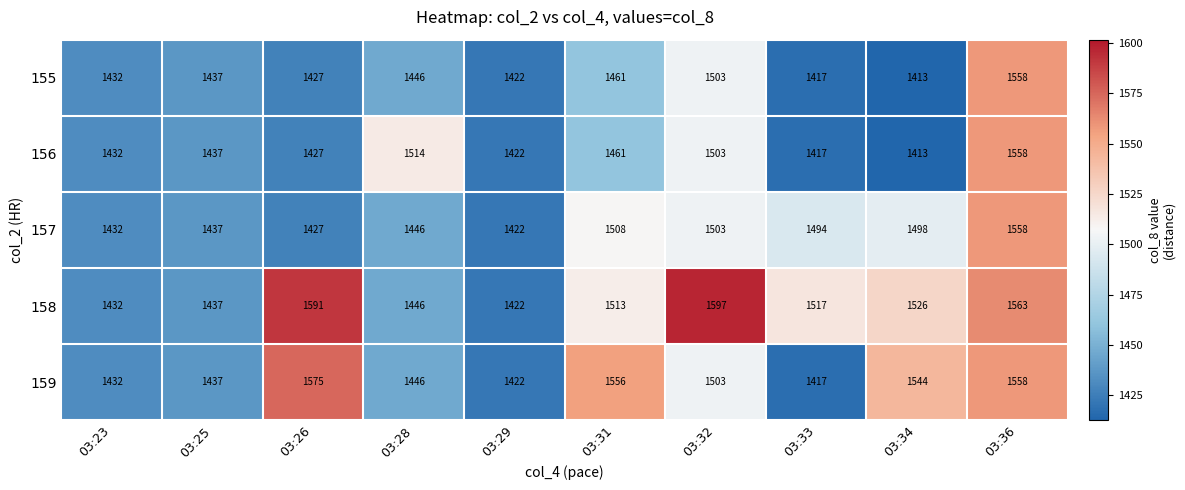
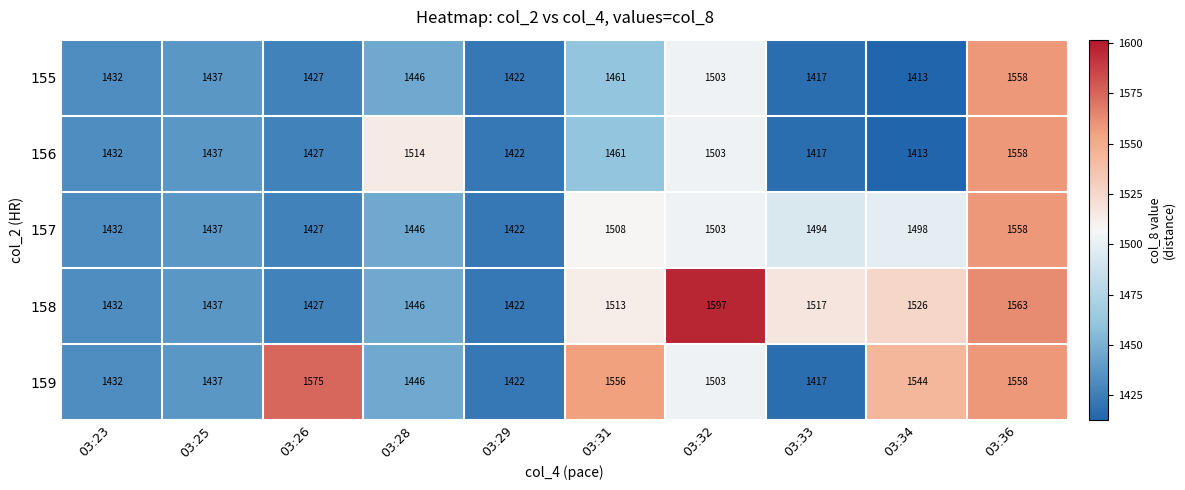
158, 03:26: 1591 -> 1427
